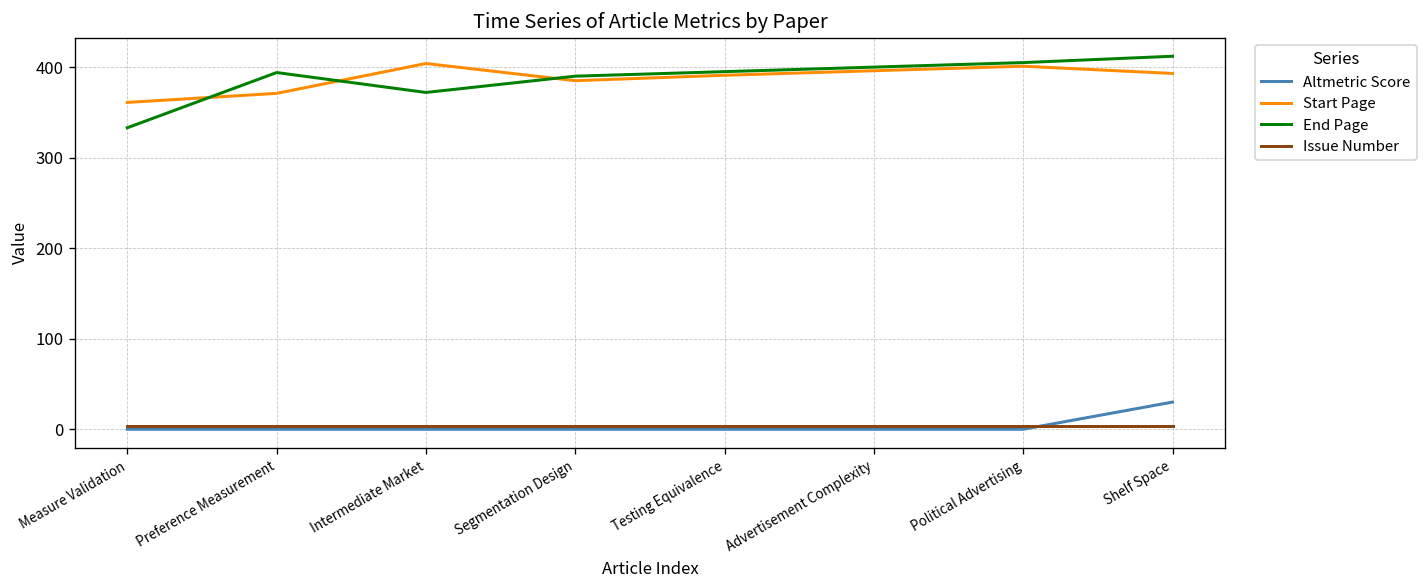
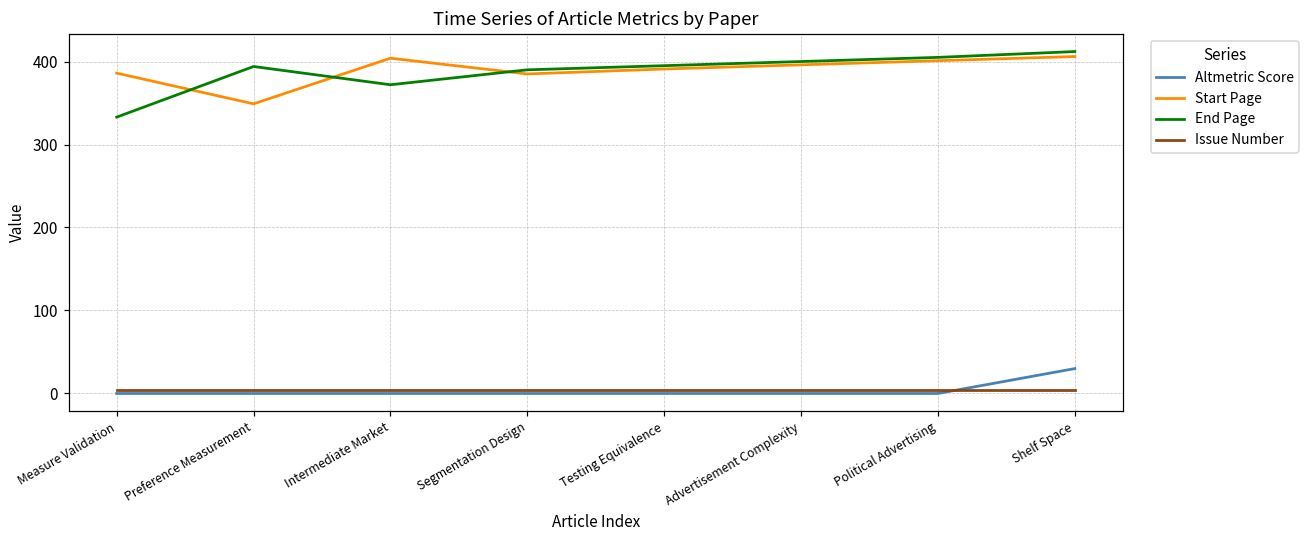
Start Page, Measure Validation: 360 -> 390
Start Page, Preference Measurement: 370 -> 350
Start Page, Shelf Space: 390 -> 410
